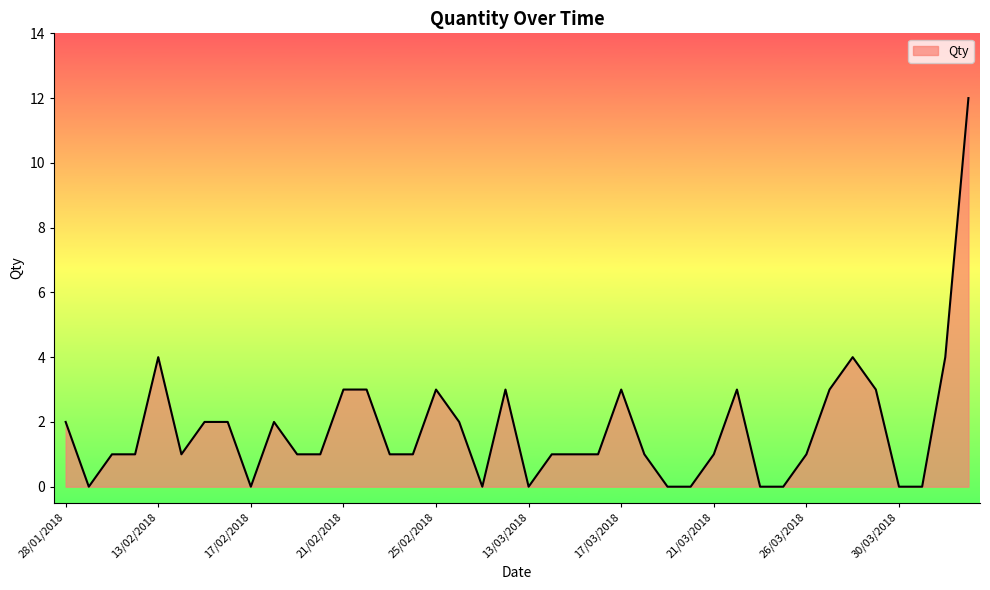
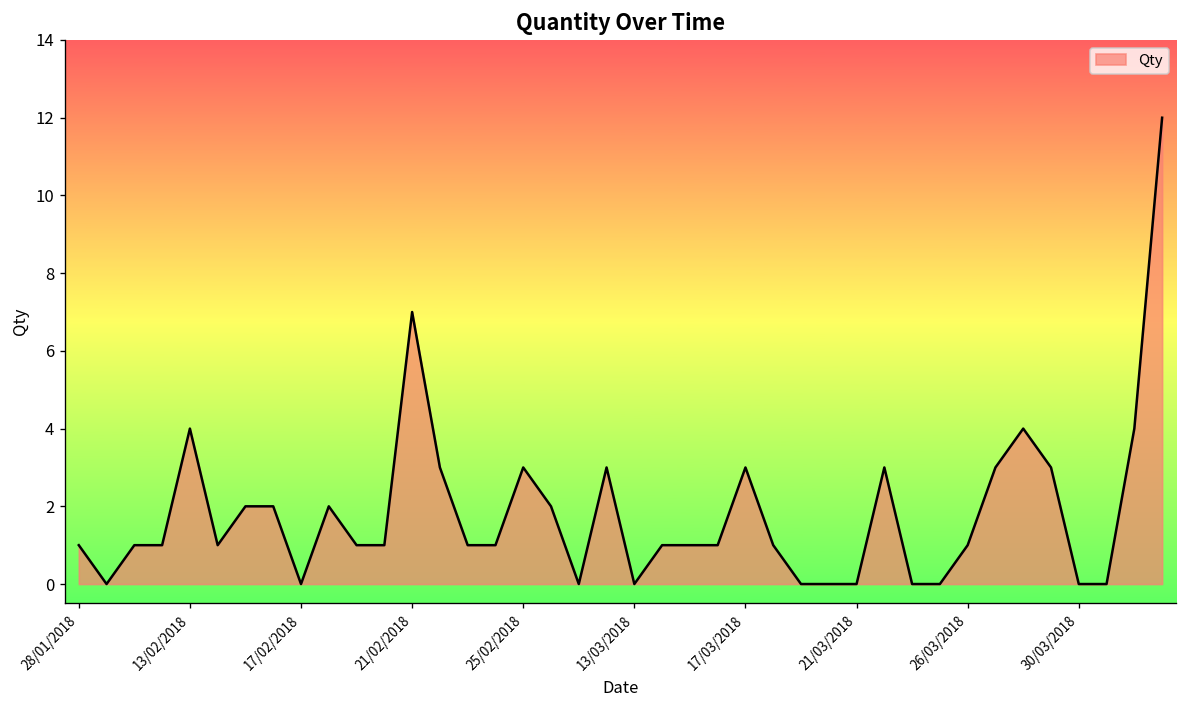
28/01/2018: 2 -> 1
21/02/2018: 3 -> 7
21/03/2018: 1 -> 0
